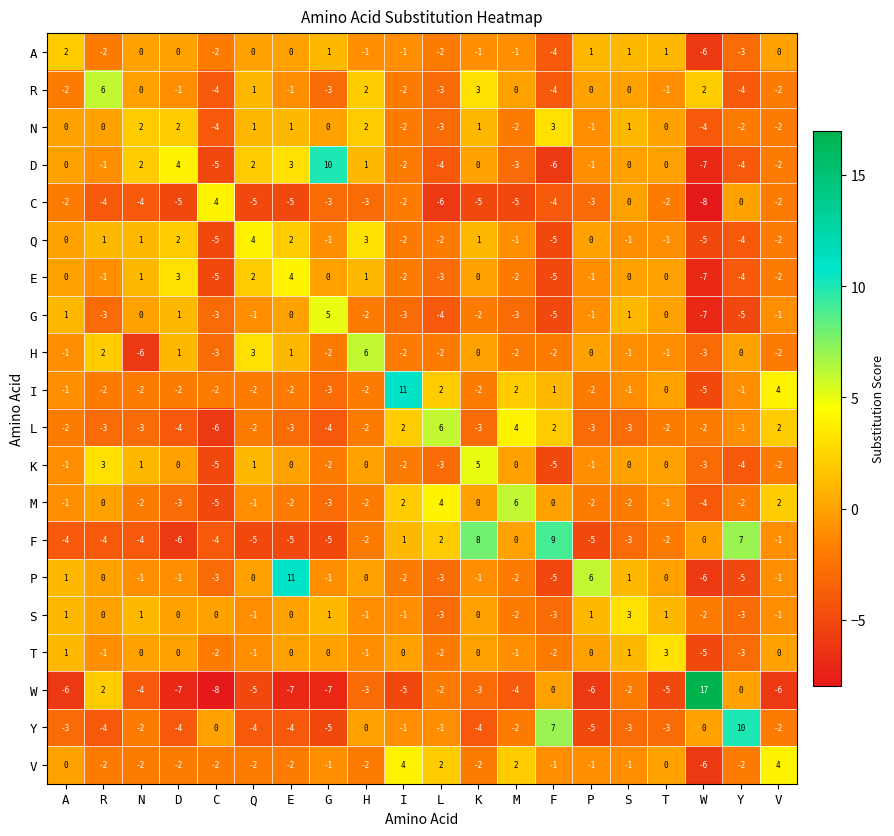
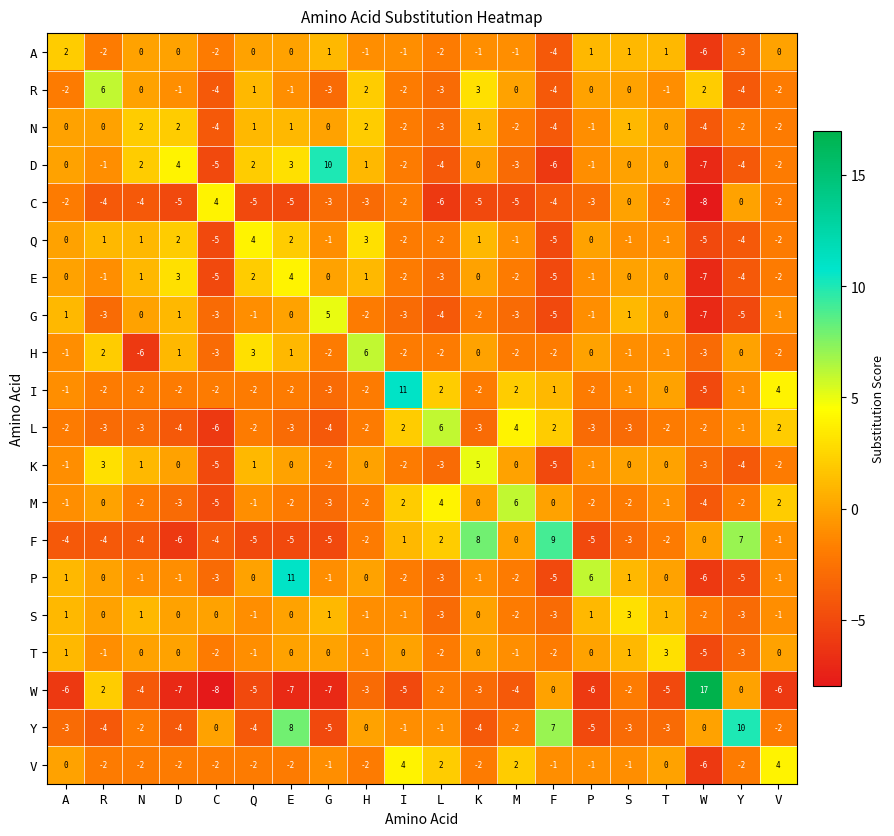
N, F: 3 -> -4
Y, E: -4 -> 8
